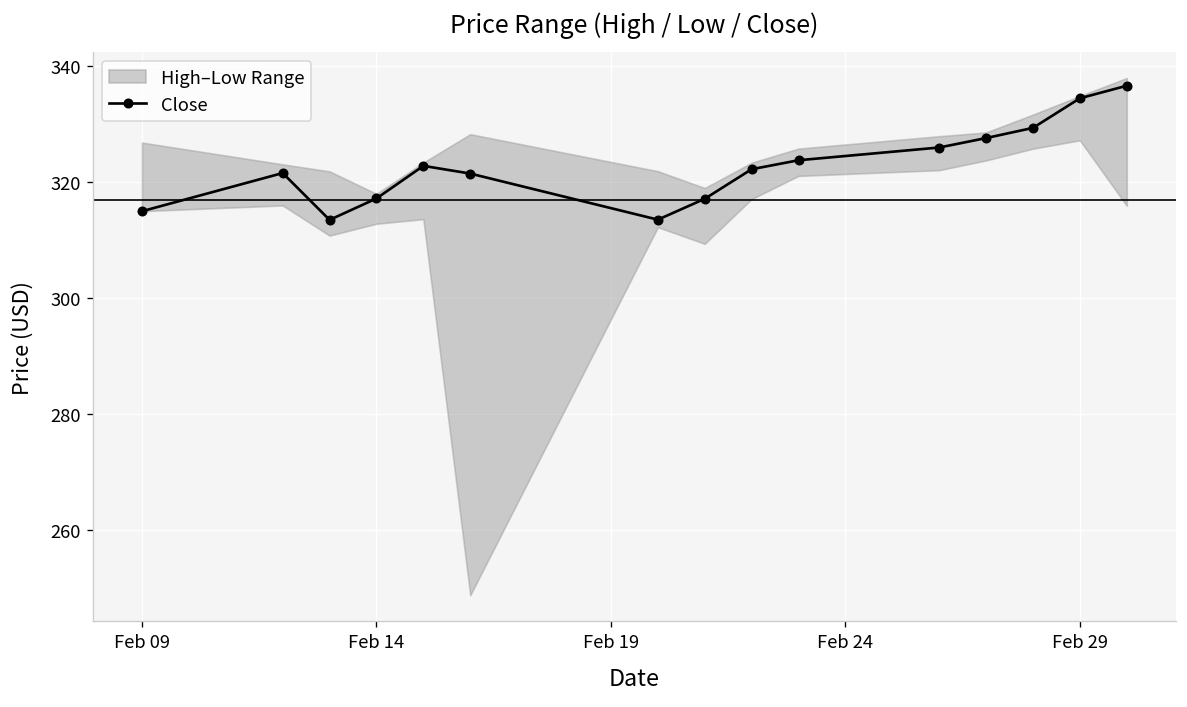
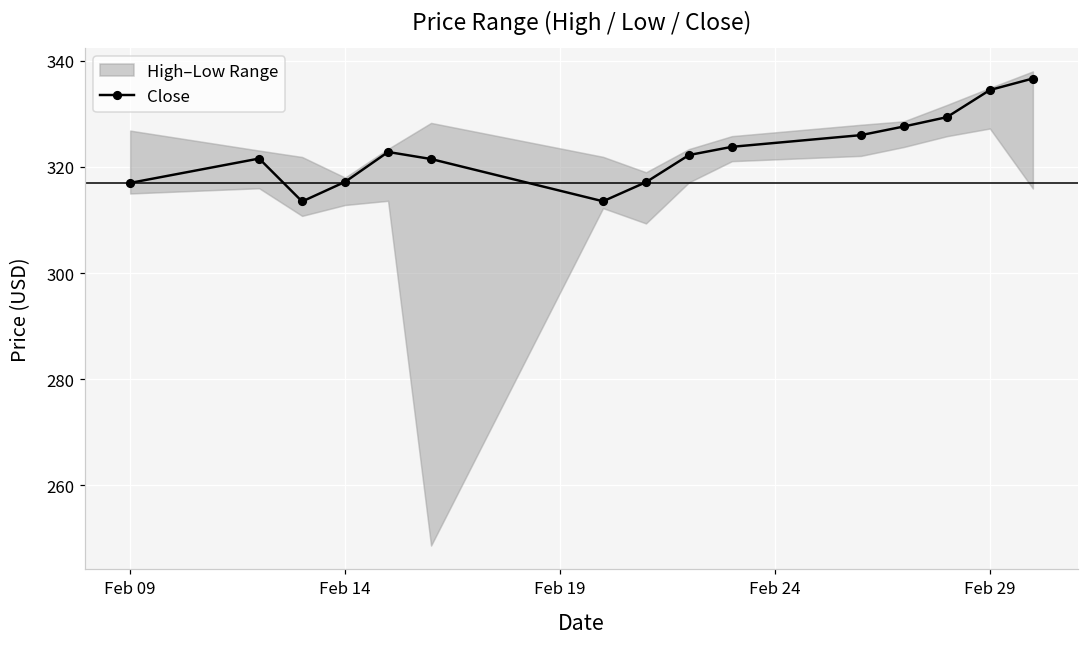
Close, Feb 09: 315 -> 317
